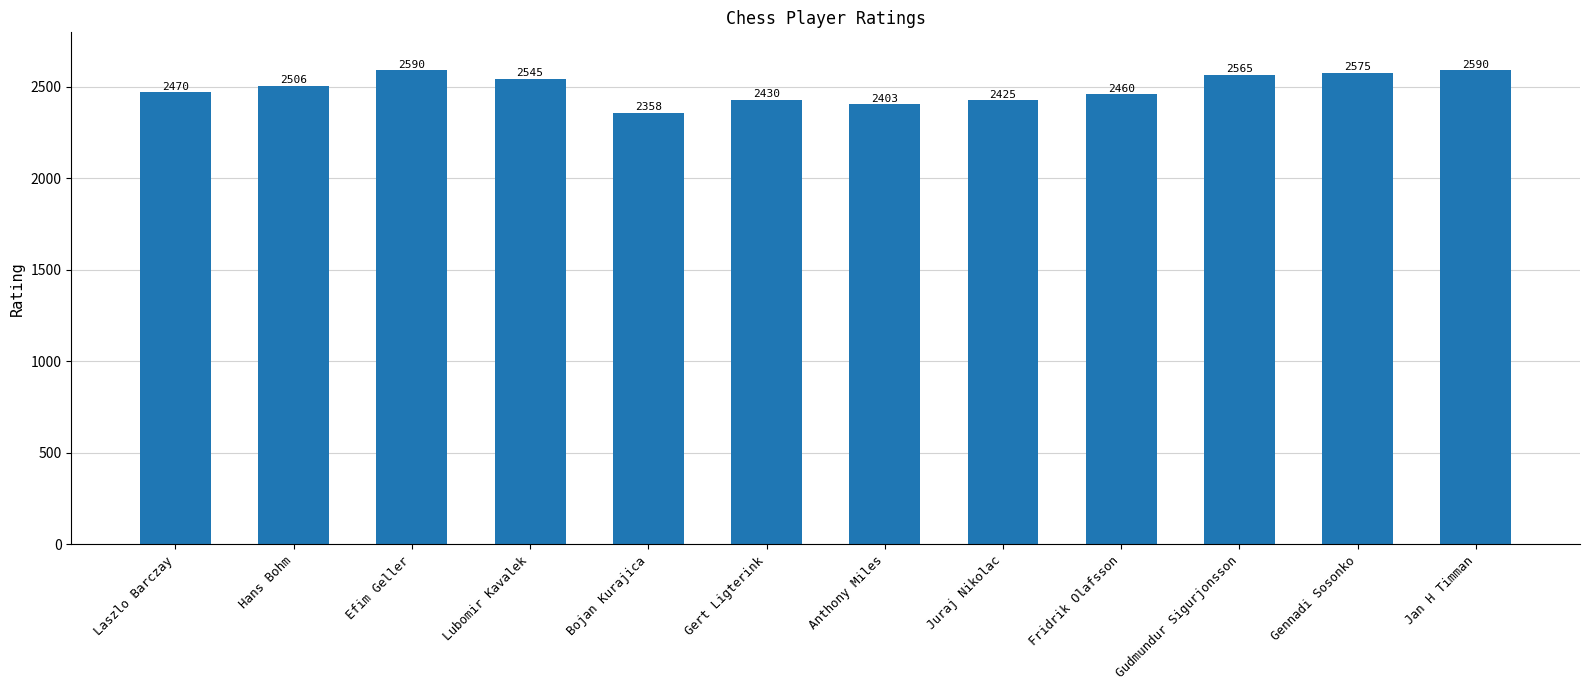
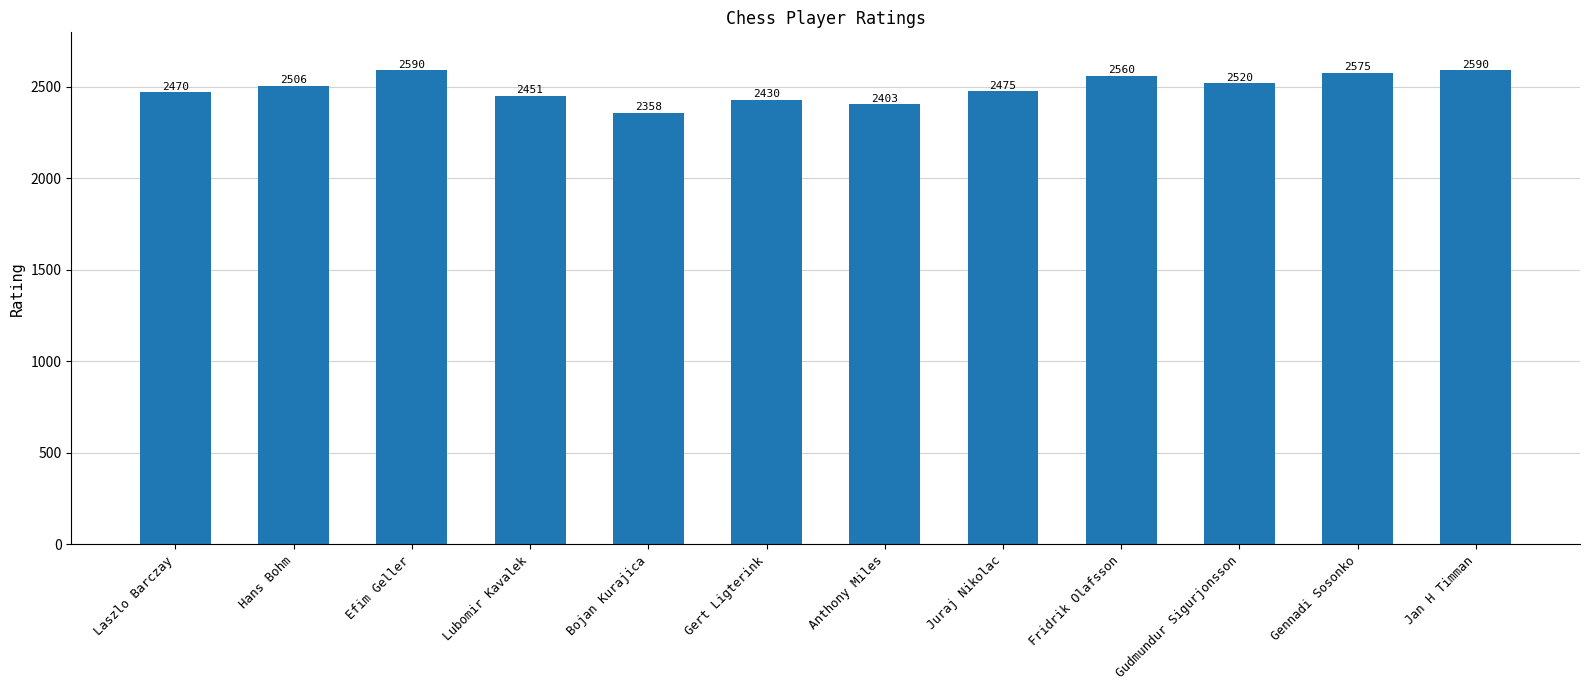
Lubomir Kavalek: 2545 -> 2451
Juraj Nikolac: 2425 -> 2475
Fridrik Olafsson: 2460 -> 2560
Gudmundur Sigurjonsson: 2565 -> 2520
